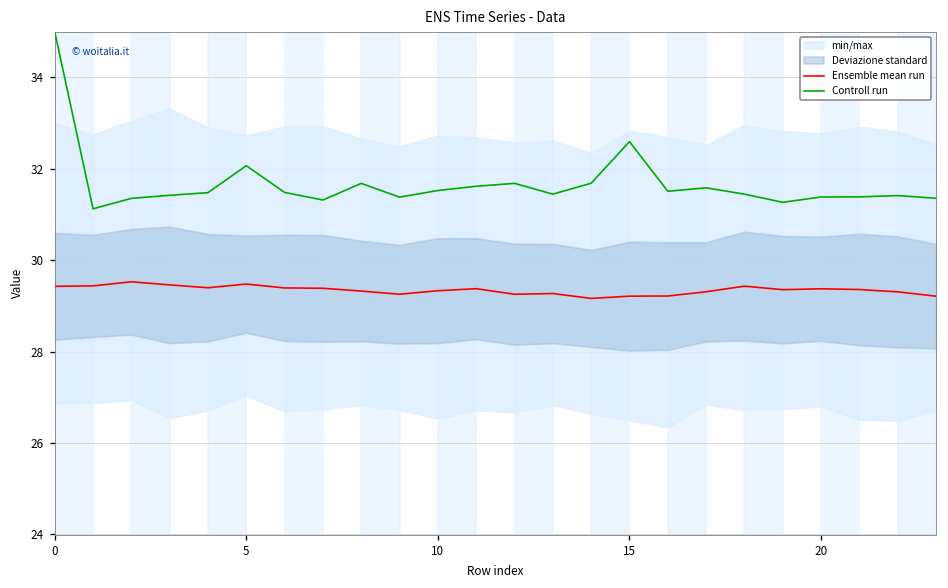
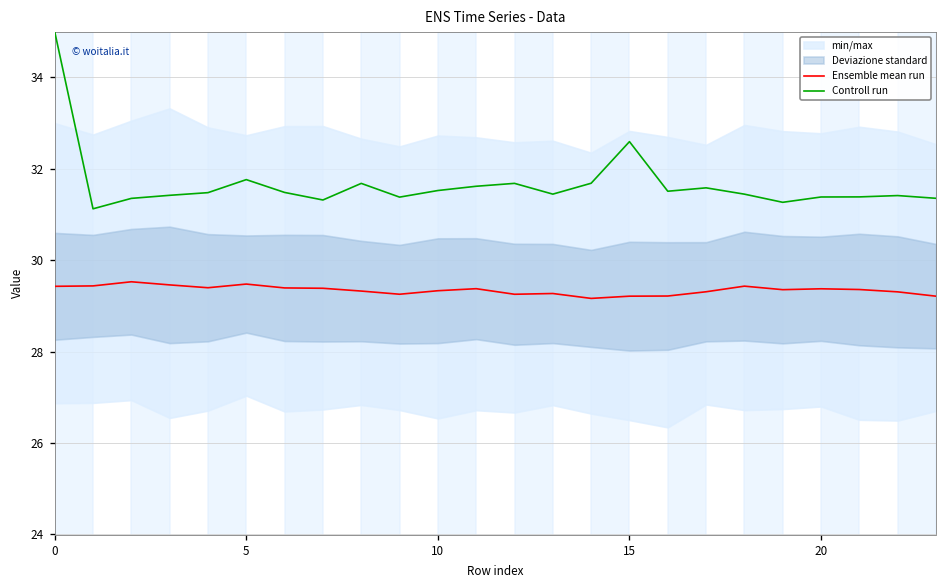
Controll run, 5: 32.1 -> 31.8
